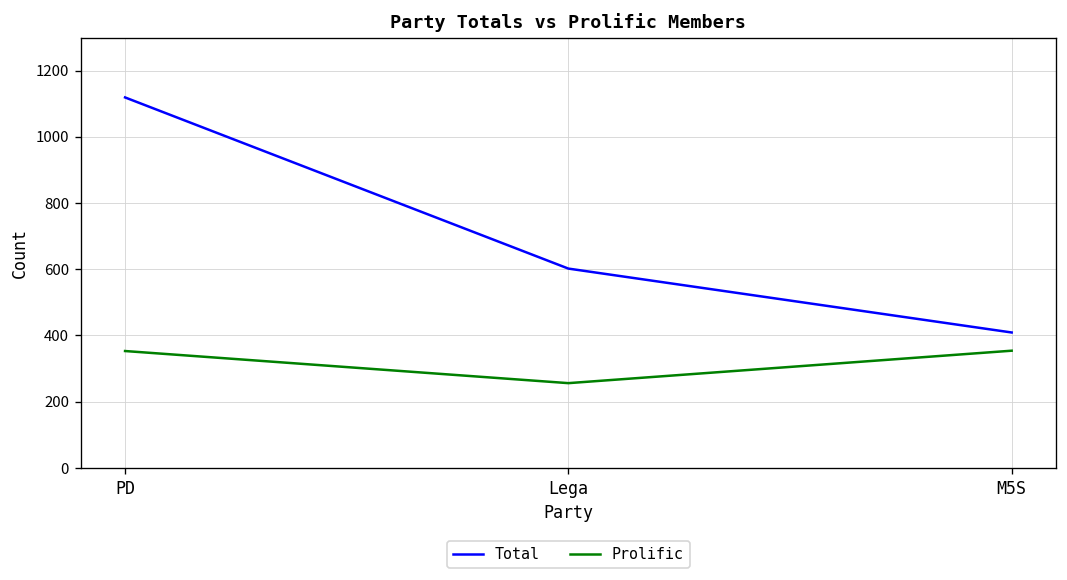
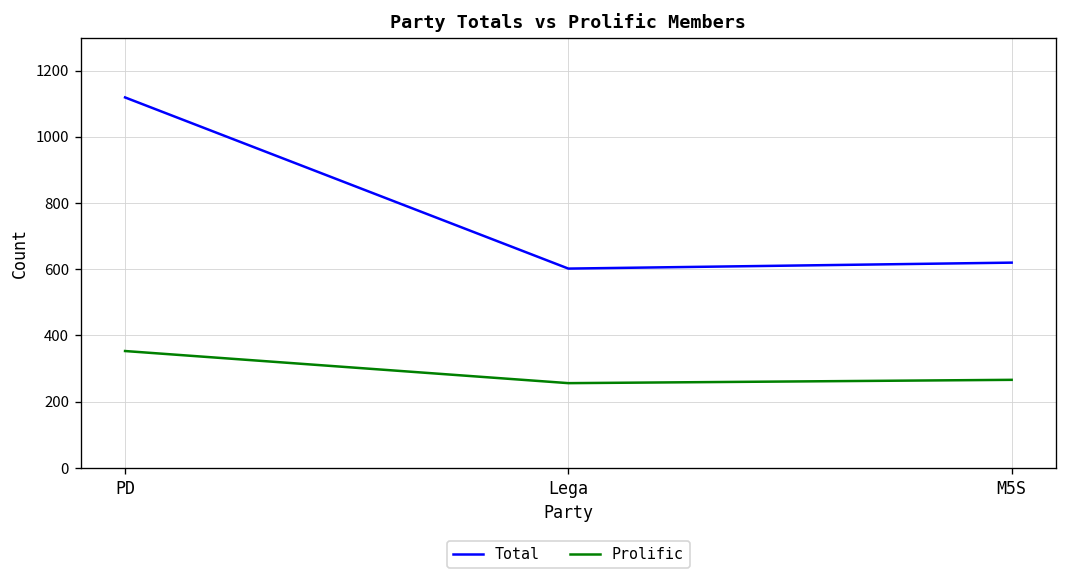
Total, M5S: 410 -> 620
Prolific, M5S: 350 -> 270
